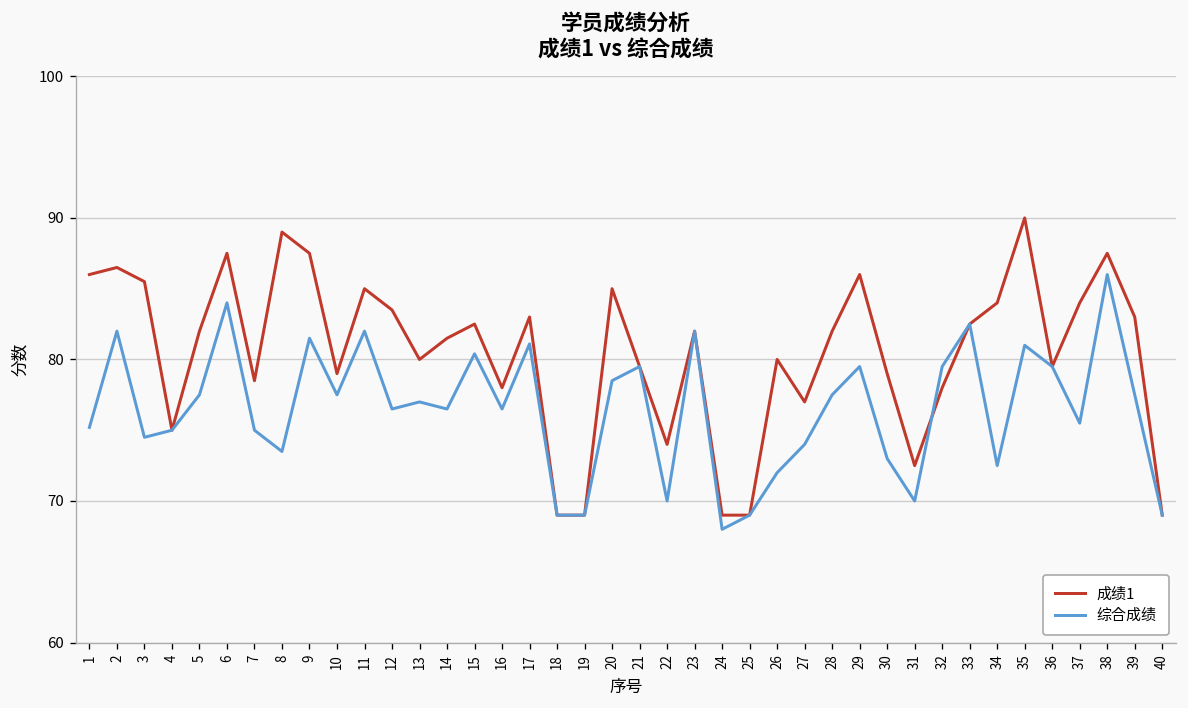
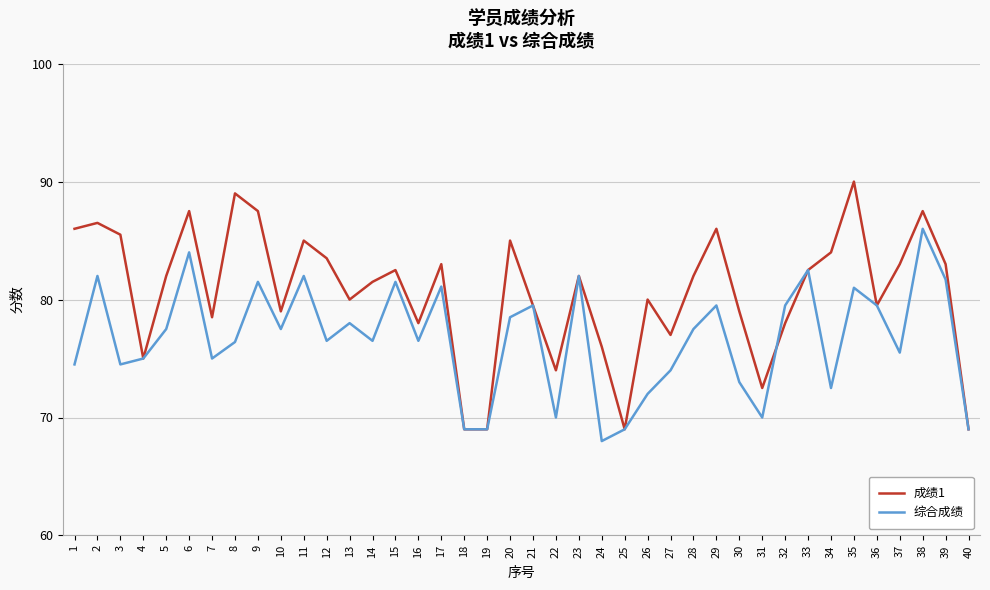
综合成绩, 1: 75.2 -> 74.5
综合成绩, 8: 73.5 -> 76.4
综合成绩, 13: 77 -> 78
综合成绩, 15: 80.4 -> 81.5
成绩1, 24: 69 -> 76
成绩1, 37: 84 -> 83
综合成绩, 39: 77.5 -> 81.7
